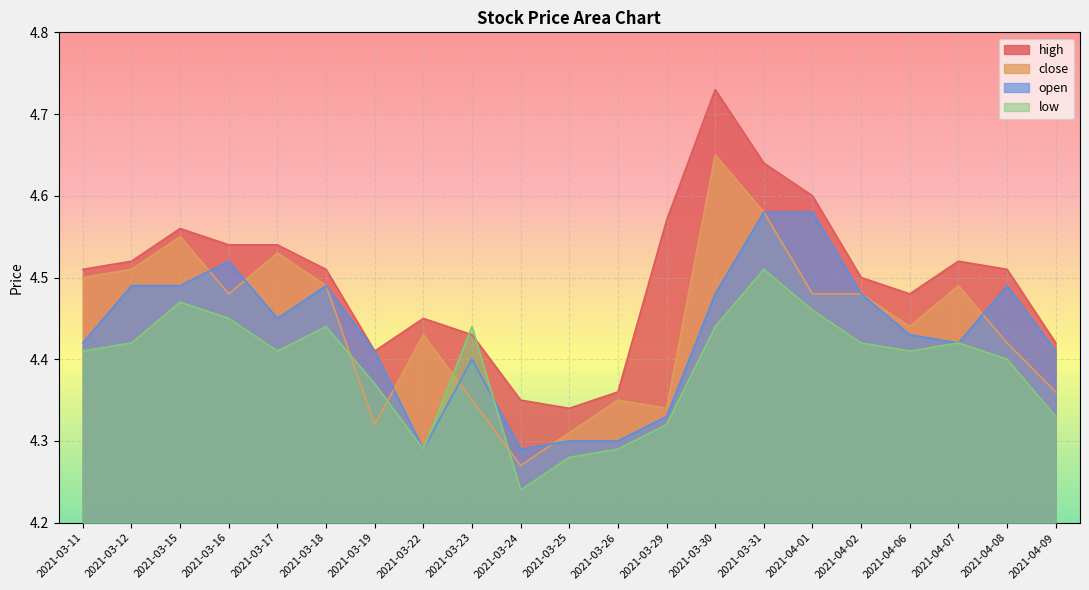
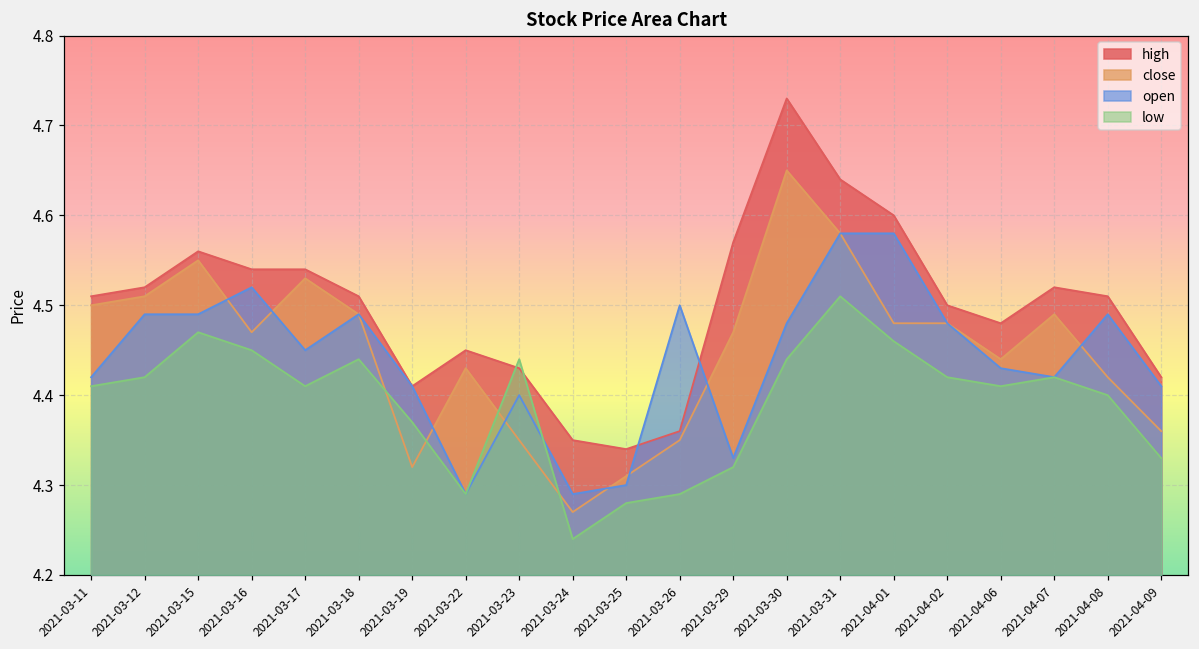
close, 2021-03-16: 4.48 -> 4.47
open, 2021-03-26: 4.3 -> 4.5
close, 2021-03-29: 4.34 -> 4.47
